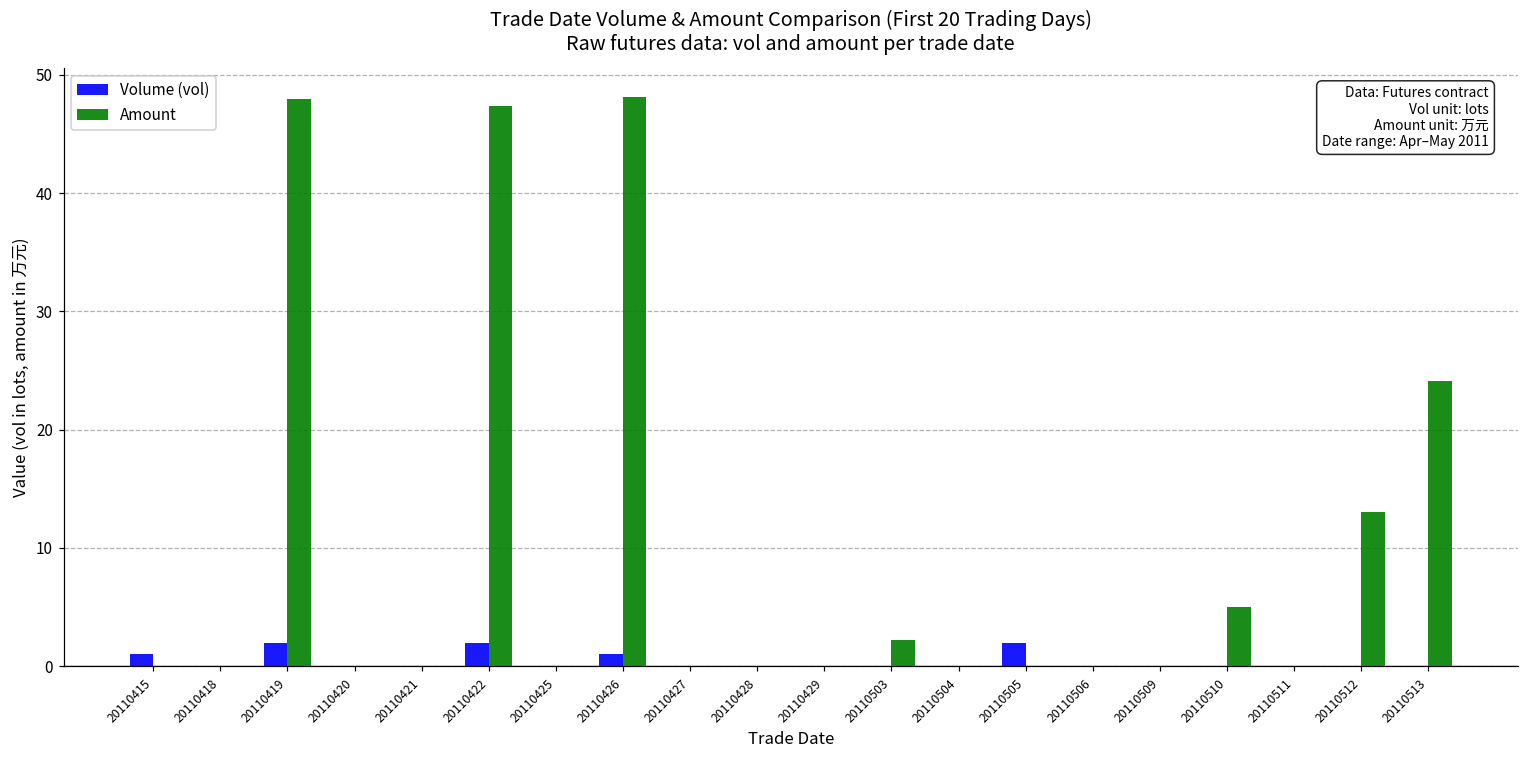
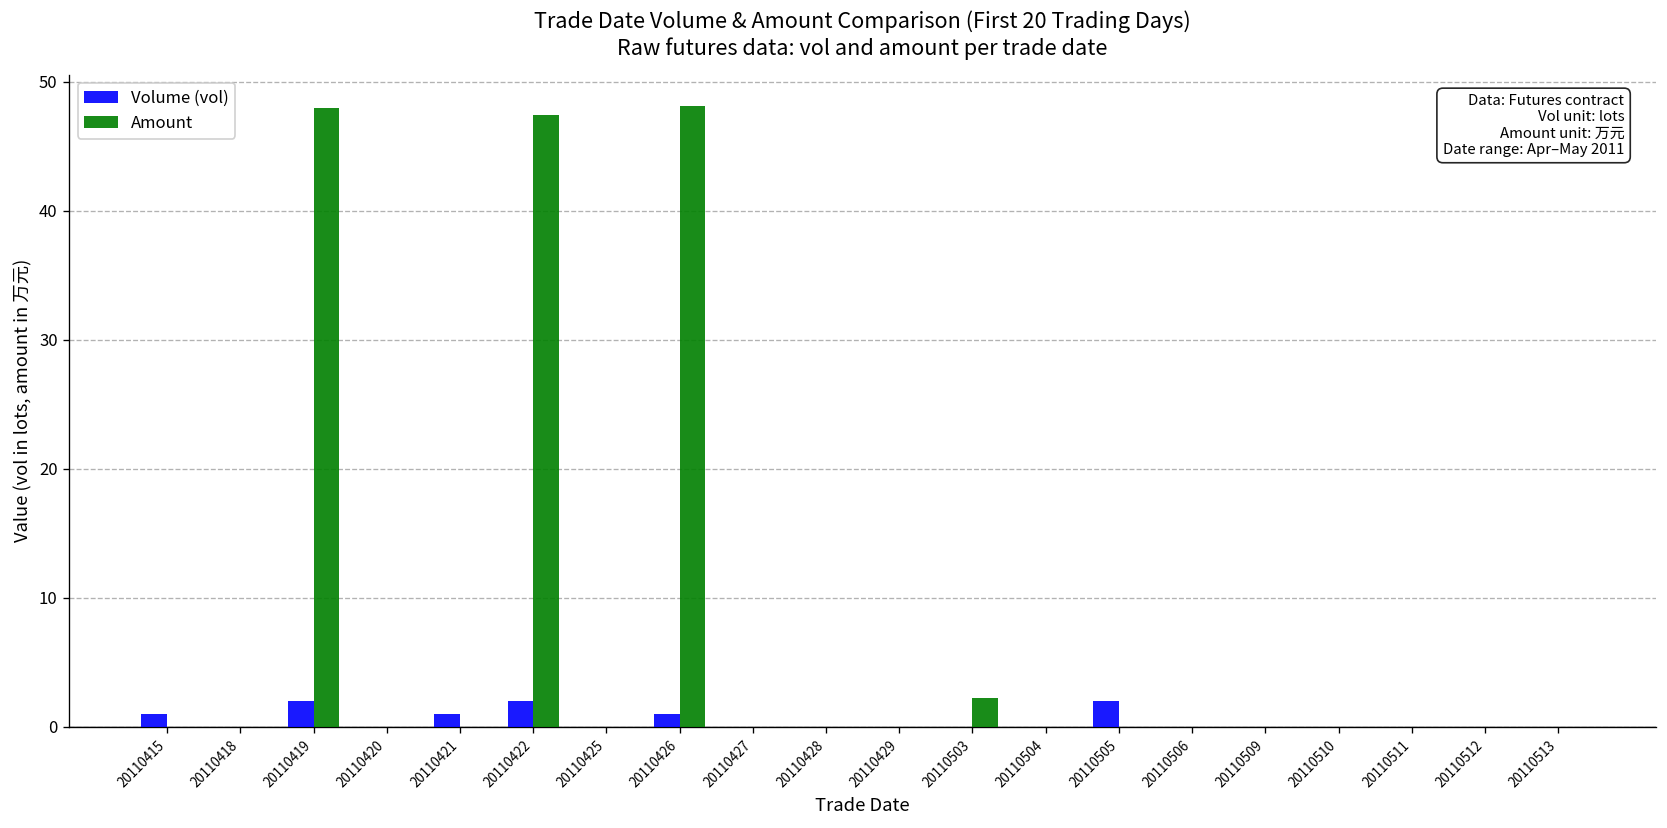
Volume (vol), 20110421: 0 -> 1
Amount, 20110510: 5 -> 0
Amount, 20110512: 13 -> 0
Amount, 20110513: 24.1 -> 0.0
